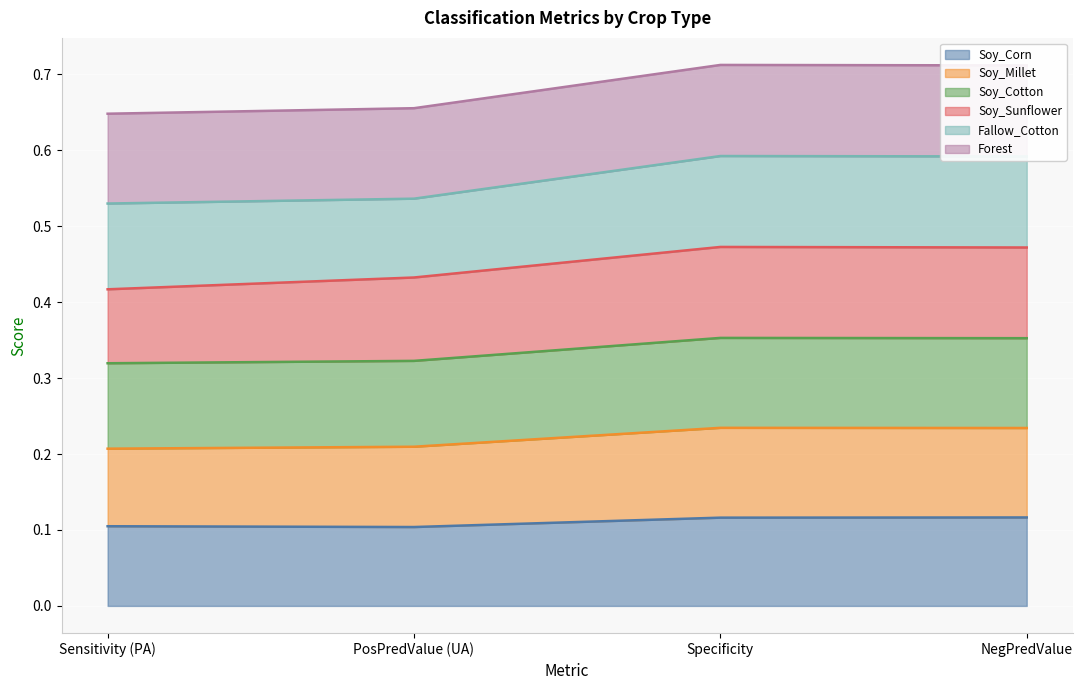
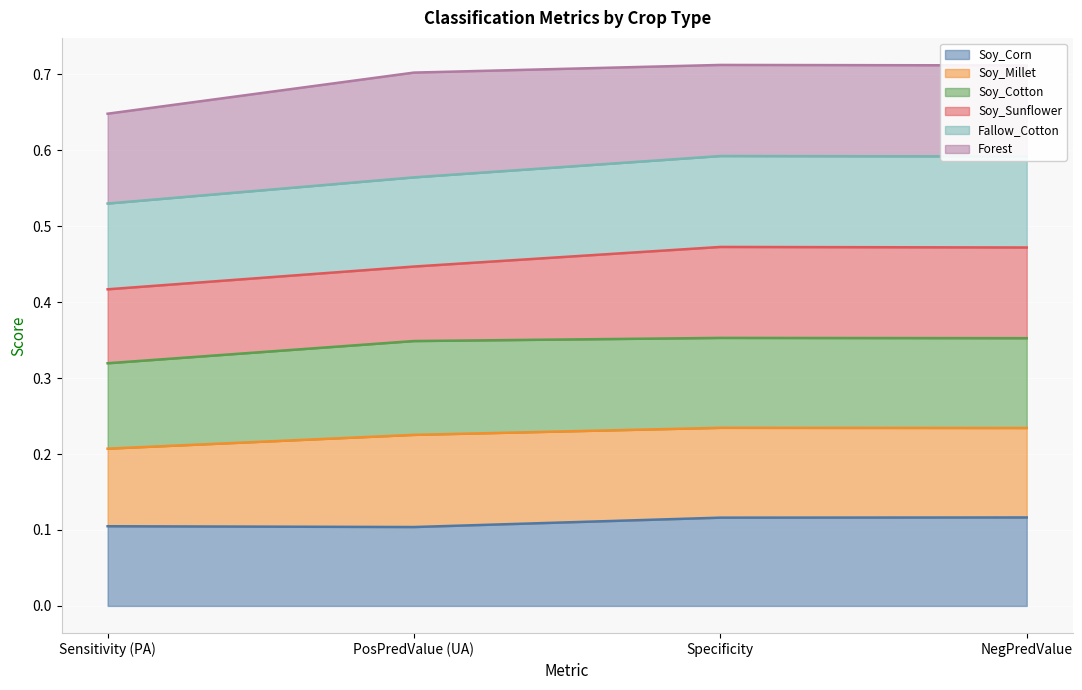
Soy_Millet, PosPredValue (UA): 0.11 -> 0.12
Soy_Cotton, PosPredValue (UA): 0.11 -> 0.12
Soy_Sunflower, PosPredValue (UA): 0.11 -> 0.10
Fallow_Cotton, PosPredValue (UA): 0.10 -> 0.12
Forest, PosPredValue (UA): 0.12 -> 0.14
